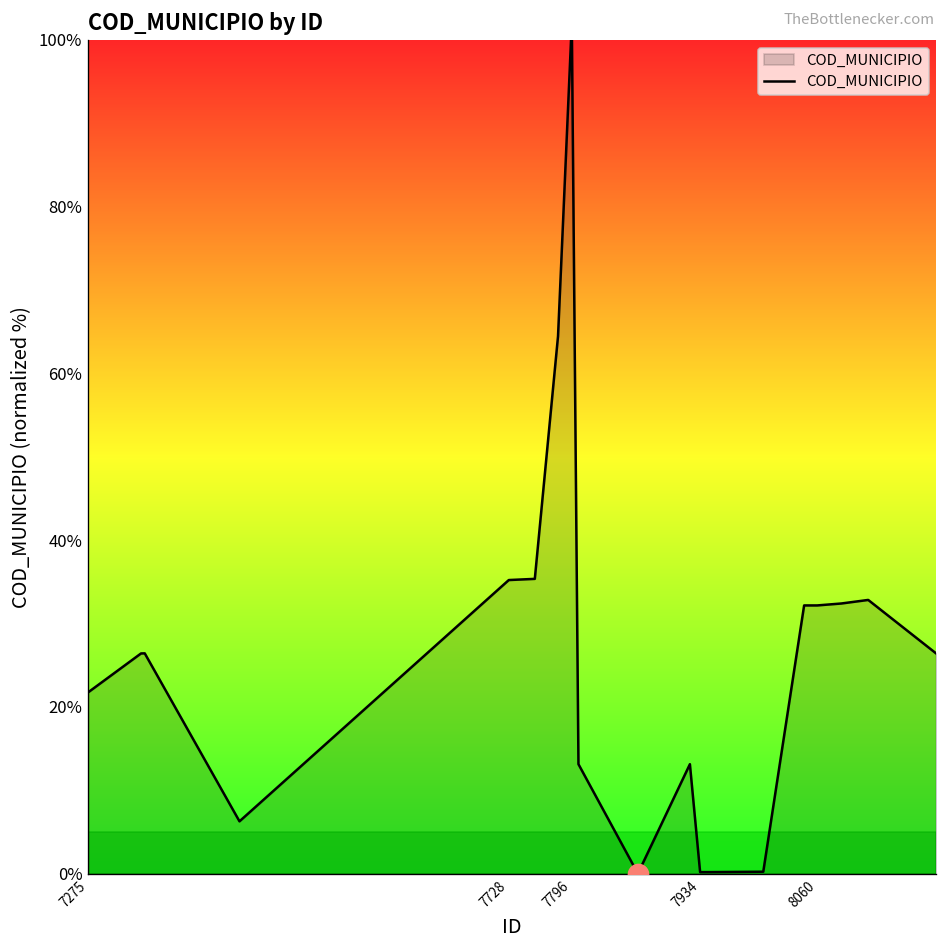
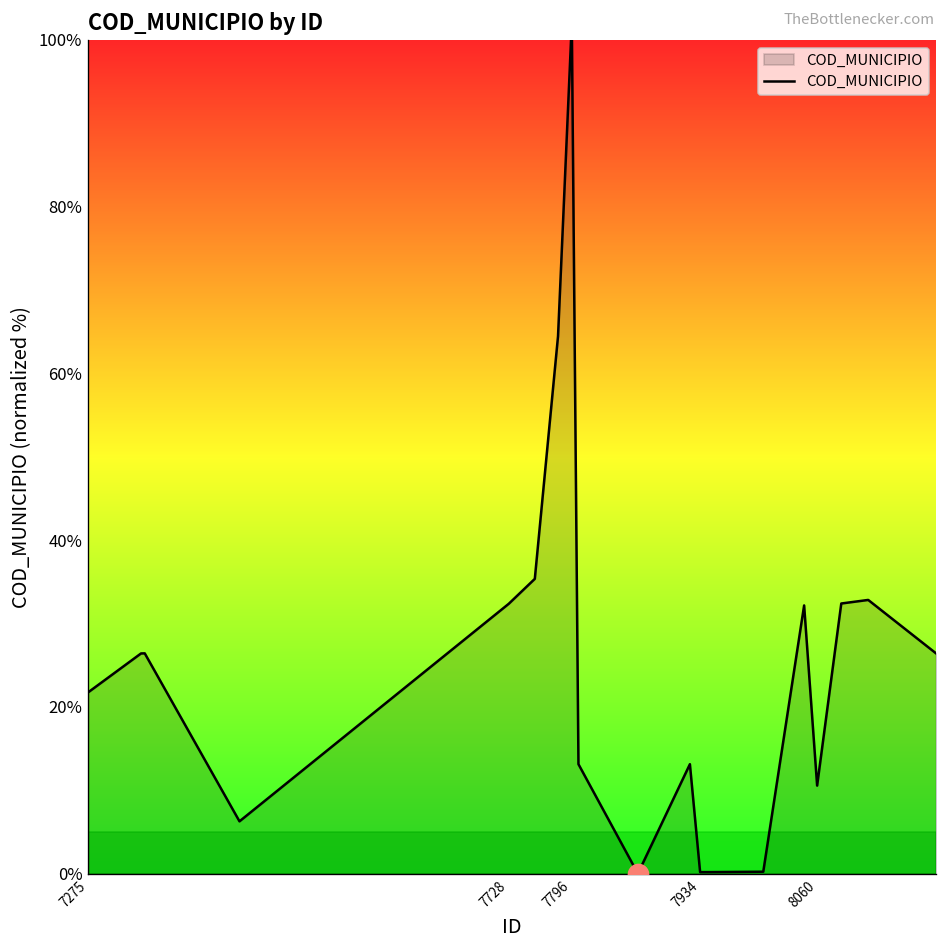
COD_MUNICIPIO, 7728: 35% -> 32%
COD_MUNICIPIO, 8060: 32% -> 11%
